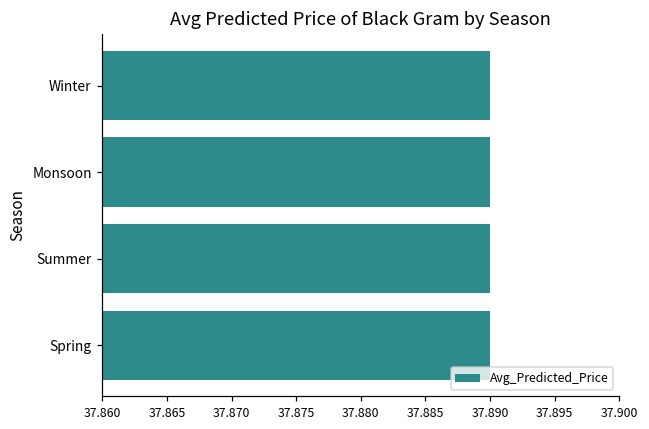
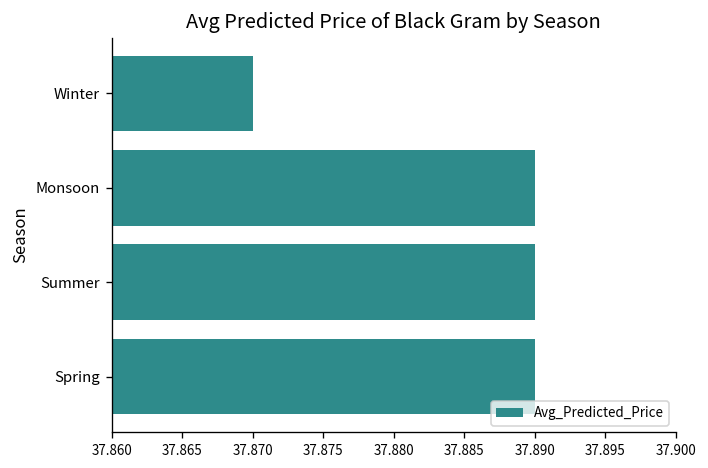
Winter: 37.89 -> 37.87
